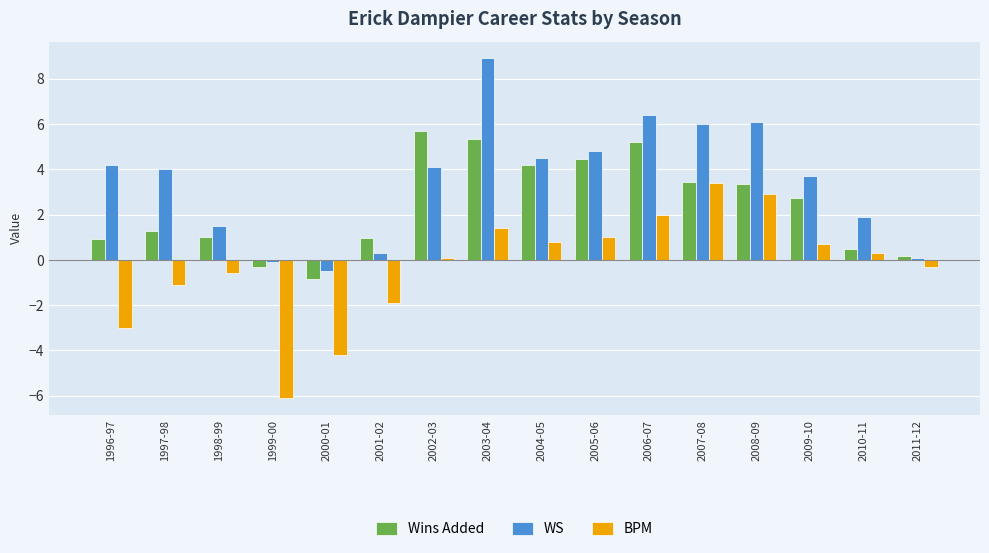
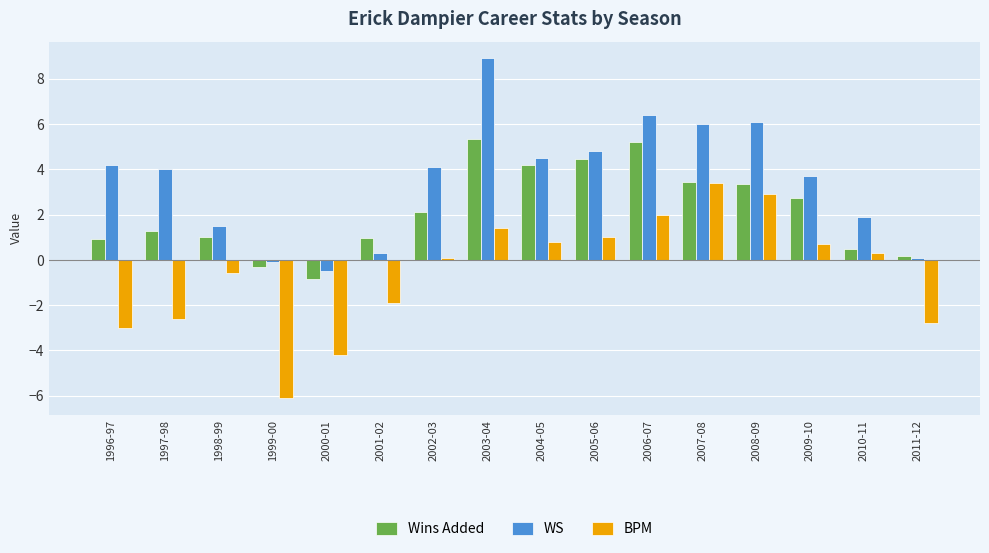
BPM, 1997-98: -1.1 -> -2.6
Wins Added, 2002-03: 5.7 -> 2.1
BPM, 2011-12: -0.3 -> -2.8
